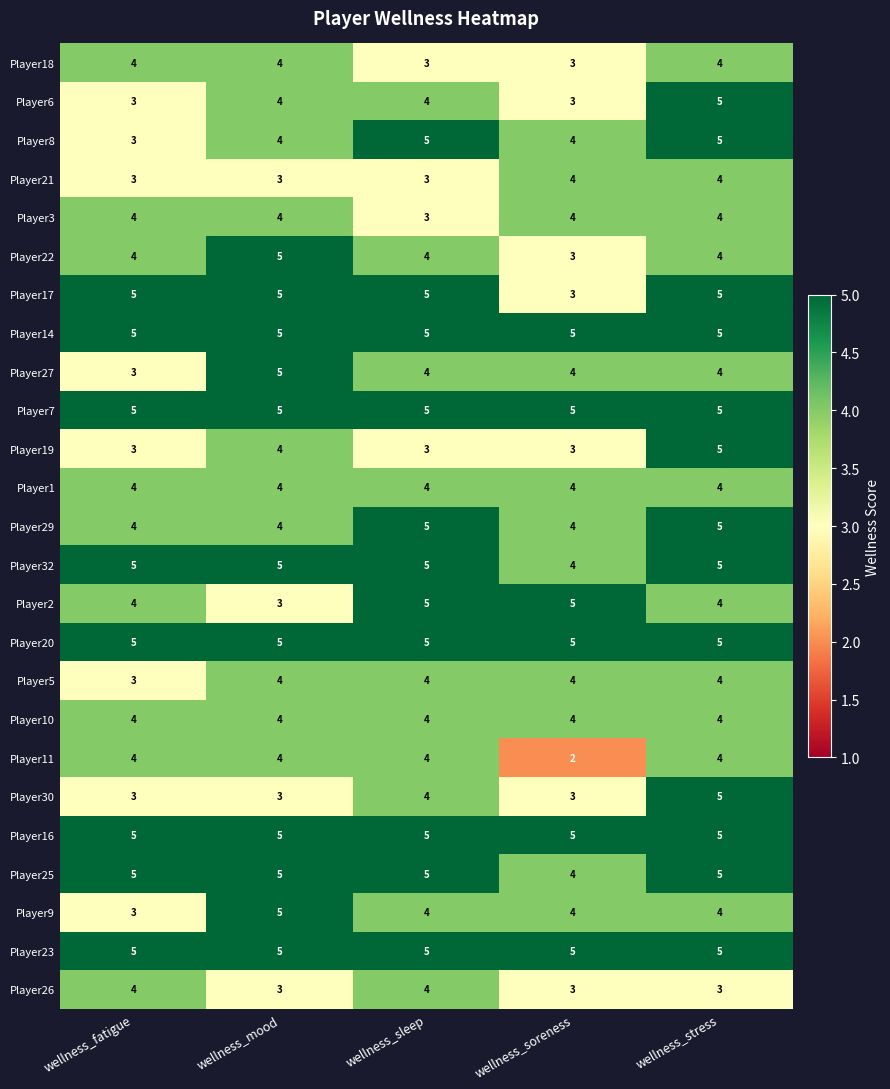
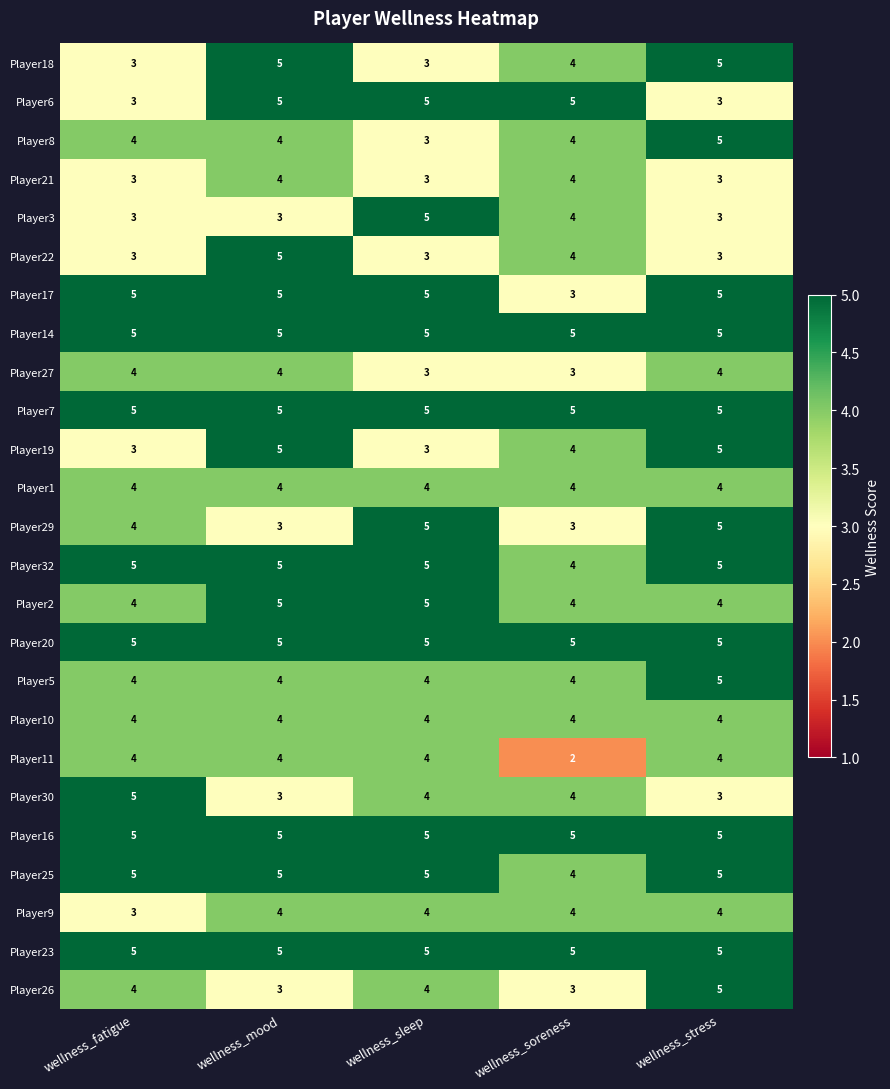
Player18, wellness_fatigue: 4 -> 3
Player18, wellness_mood: 4 -> 5
Player18, wellness_soreness: 3 -> 4
Player18, wellness_stress: 4 -> 5
Player6, wellness_mood: 4 -> 5
Player6, wellness_sleep: 4 -> 5
Player6, wellness_soreness: 3 -> 5
Player6, wellness_stress: 5 -> 3
Player8, wellness_fatigue: 3 -> 4
Player8, wellness_sleep: 5 -> 3
Player21, wellness_mood: 3 -> 4
Player21, wellness_stress: 4 -> 3
Player3, wellness_fatigue: 4 -> 3
Player3, wellness_mood: 4 -> 3
Player3, wellness_sleep: 3 -> 5
Player3, wellness_stress: 4 -> 3
Player22, wellness_fatigue: 4 -> 3
Player22, wellness_sleep: 4 -> 3
Player22, wellness_soreness: 3 -> 4
Player22, wellness_stress: 4 -> 3
Player27, wellness_fatigue: 3 -> 4
Player27, wellness_mood: 5 -> 4
Player27, wellness_sleep: 4 -> 3
Player27, wellness_soreness: 4 -> 3
Player19, wellness_mood: 4 -> 5
Player19, wellness_soreness: 3 -> 4
Player29, wellness_mood: 4 -> 3
Player29, wellness_soreness: 4 -> 3
Player2, wellness_mood: 3 -> 5
Player2, wellness_soreness: 5 -> 4
Player5, wellness_fatigue: 3 -> 4
Player5, wellness_stress: 4 -> 5
Player30, wellness_fatigue: 3 -> 5
Player30, wellness_soreness: 3 -> 4
Player30, wellness_stress: 5 -> 3
Player9, wellness_mood: 5 -> 4
Player26, wellness_stress: 3 -> 5
